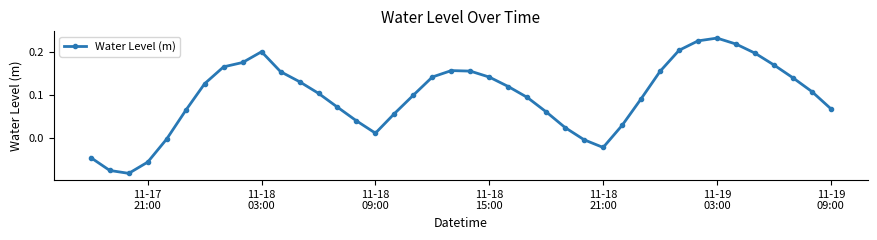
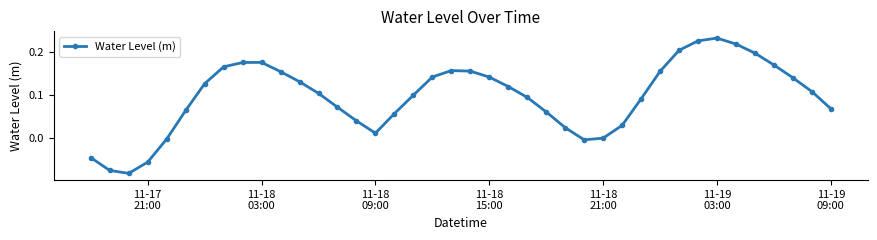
11-18 03:00: 0.20 -> 0.18
11-18 21:00: -0.02 -> 0.00
